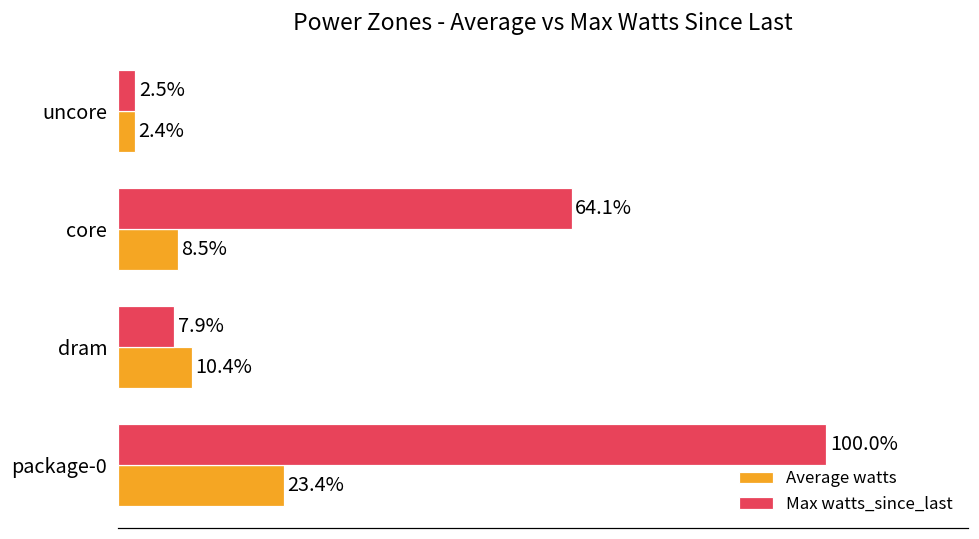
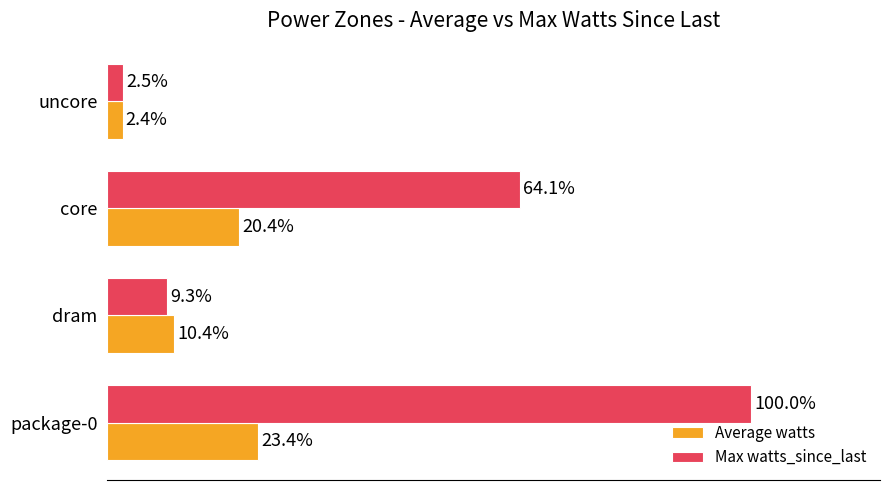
Average watts, core: 8.5% -> 20.4%
Max watts_since_last, dram: 7.9% -> 9.3%
